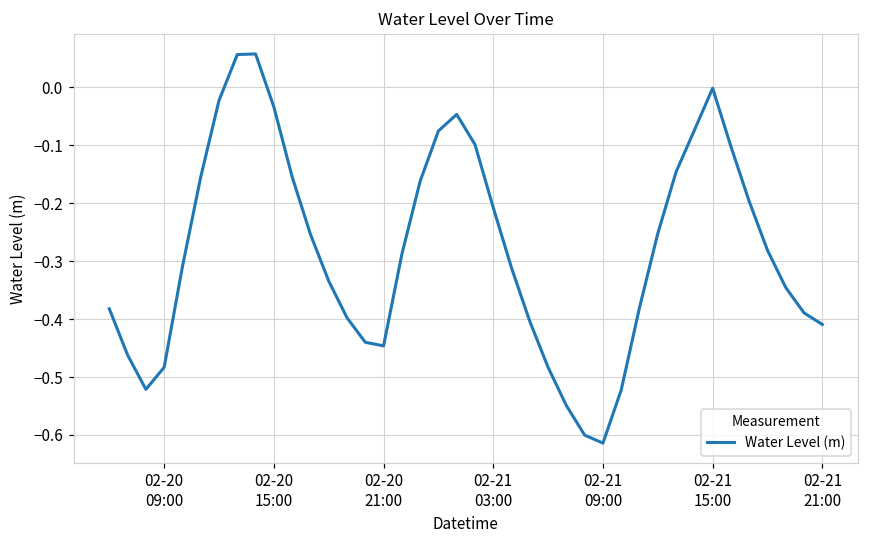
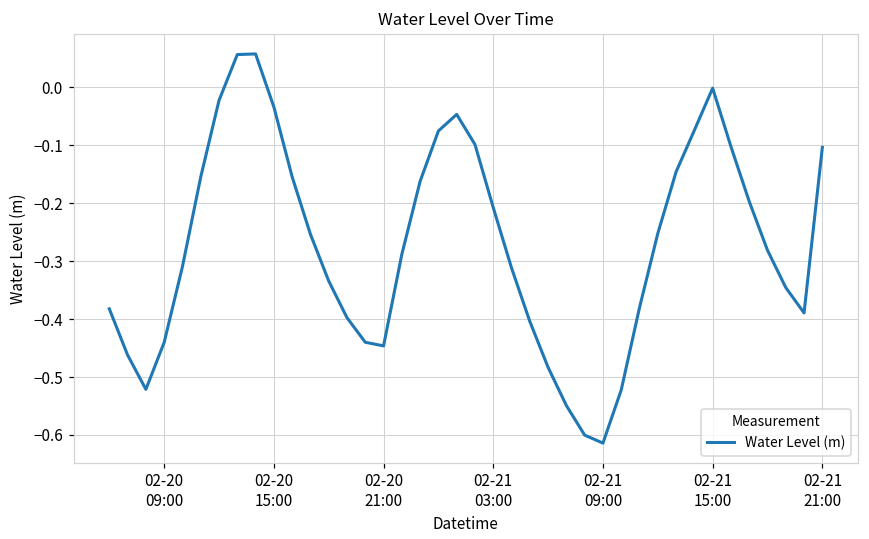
02-20 09:00: -0.48 -> -0.44
02-21 21:00: -0.41 -> -0.10
